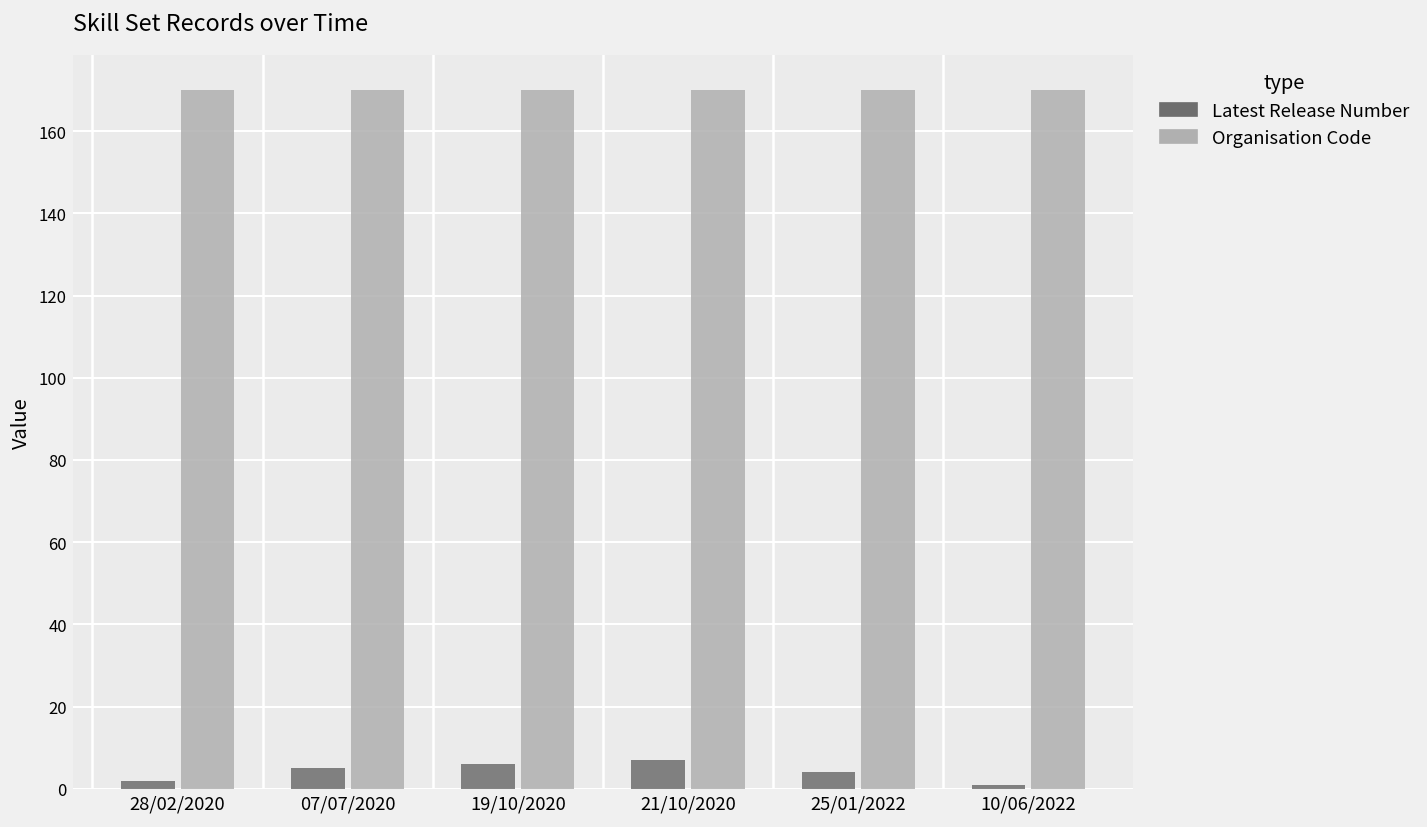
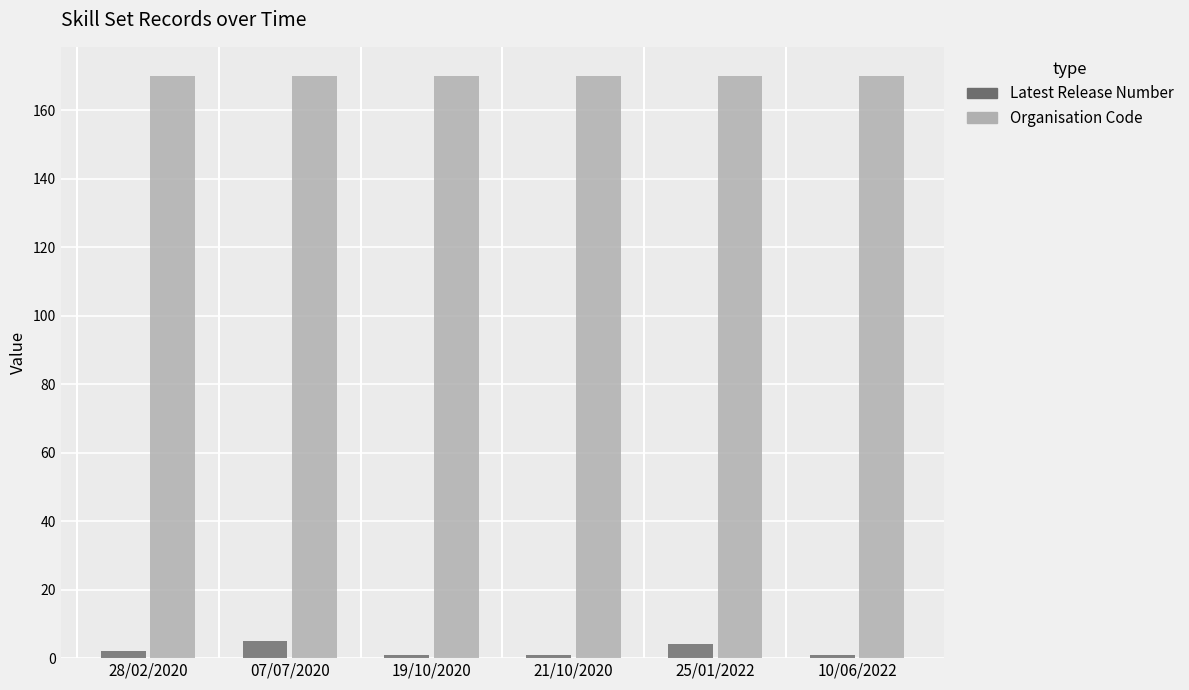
Latest Release Number, 19/10/2020: 6 -> 1
Latest Release Number, 21/10/2020: 7 -> 1
